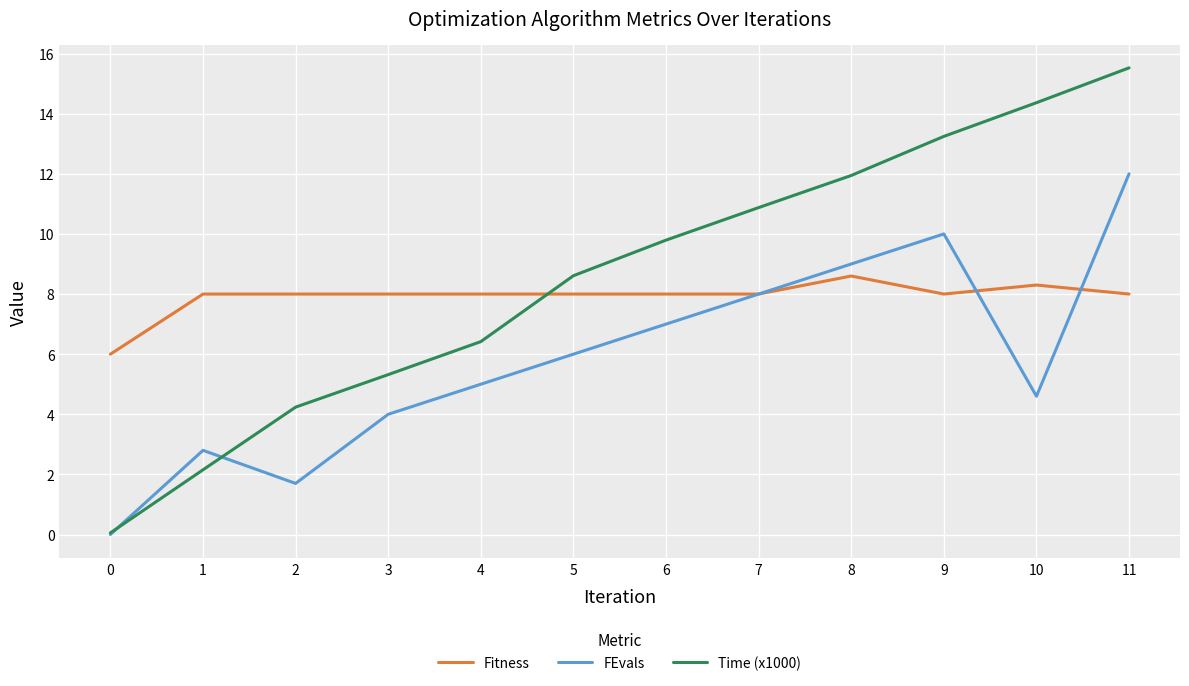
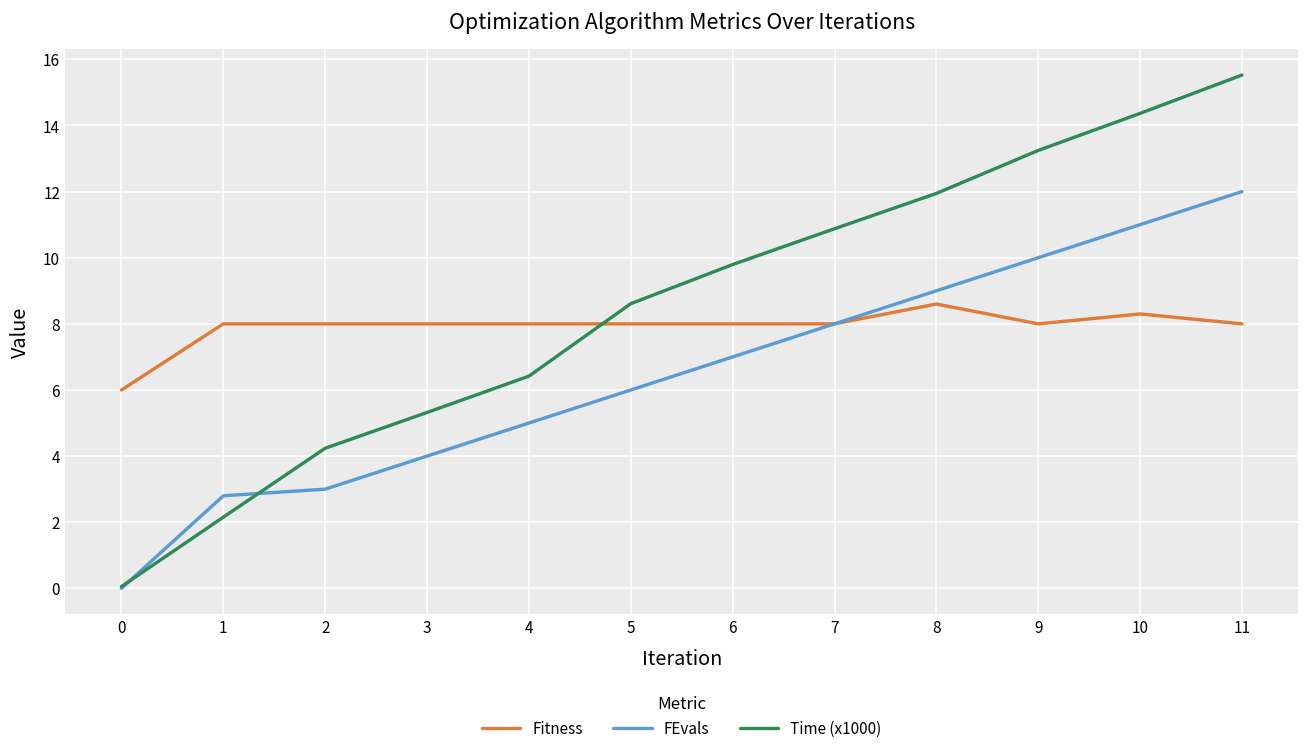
FEvals, 2: 1.7 -> 3.0
FEvals, 10: 4.6 -> 11.0
